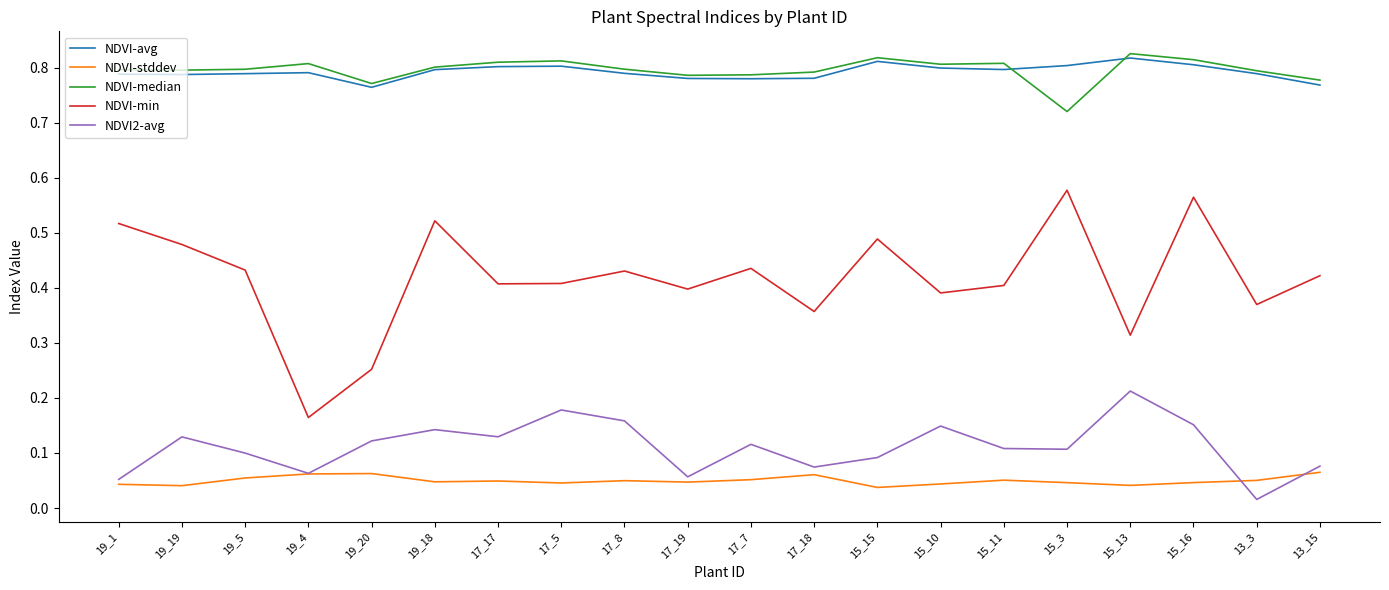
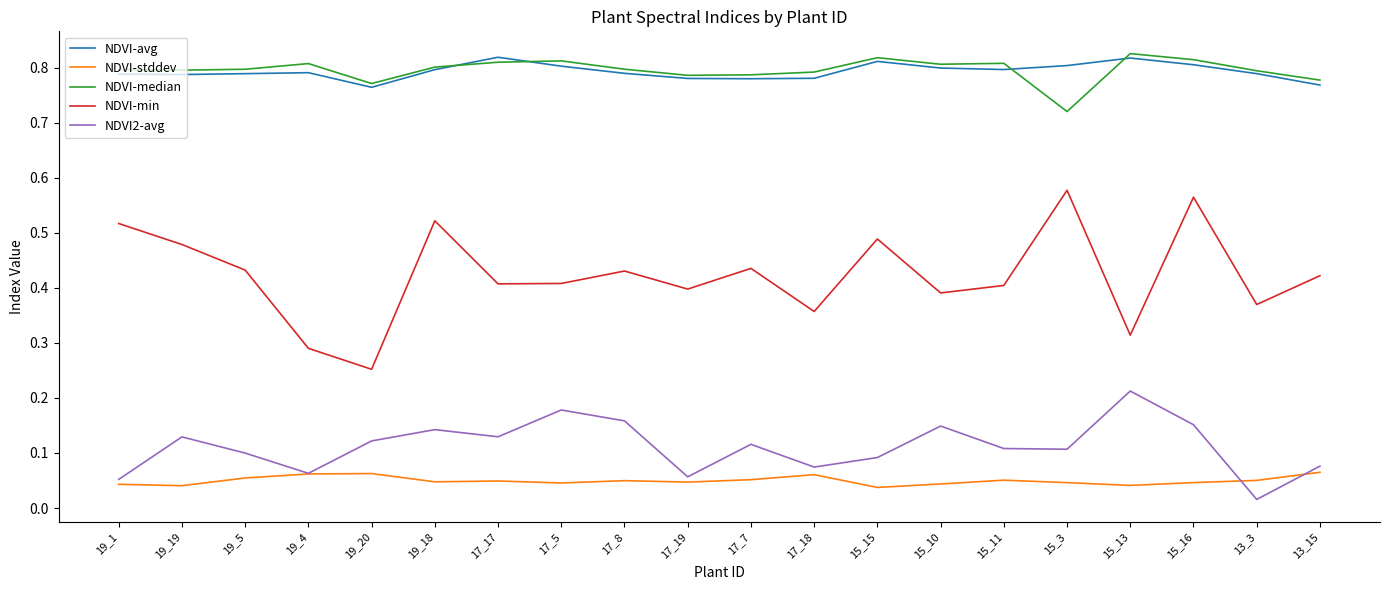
NDVI-min, 19_4: 0.16 -> 0.29
NDVI-avg, 17_17: 0.80 -> 0.82
